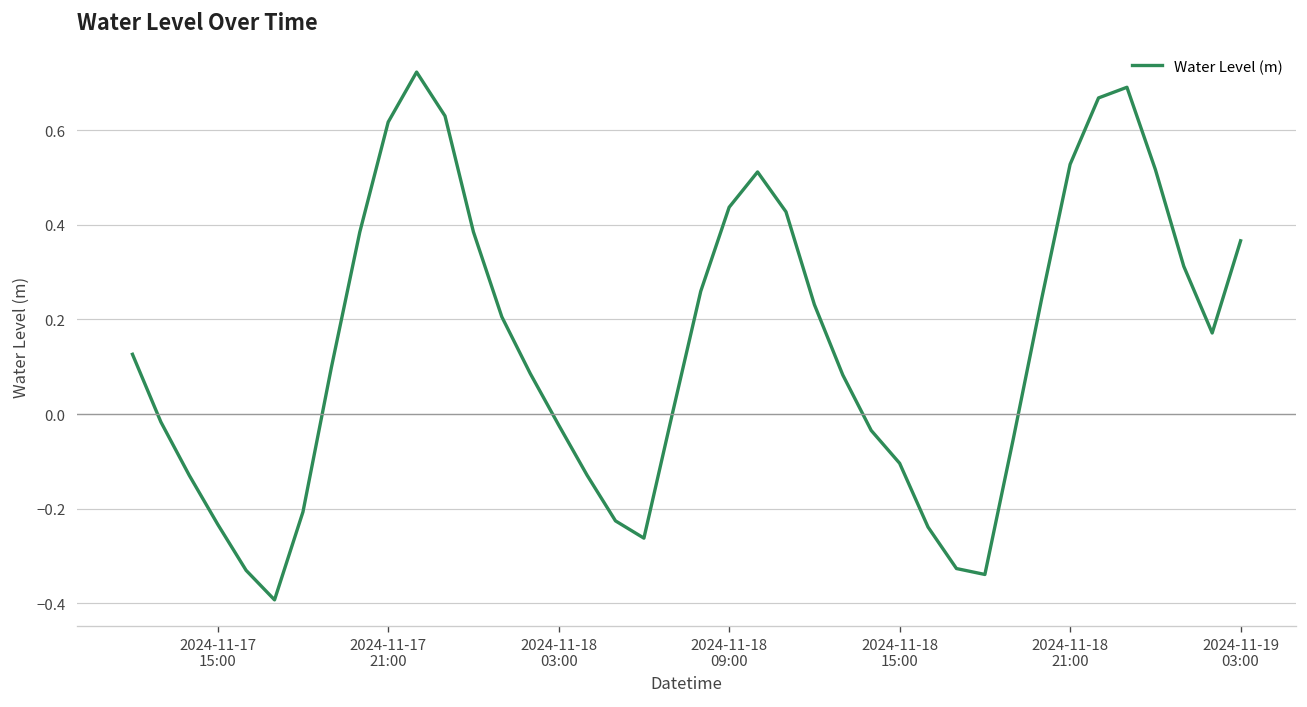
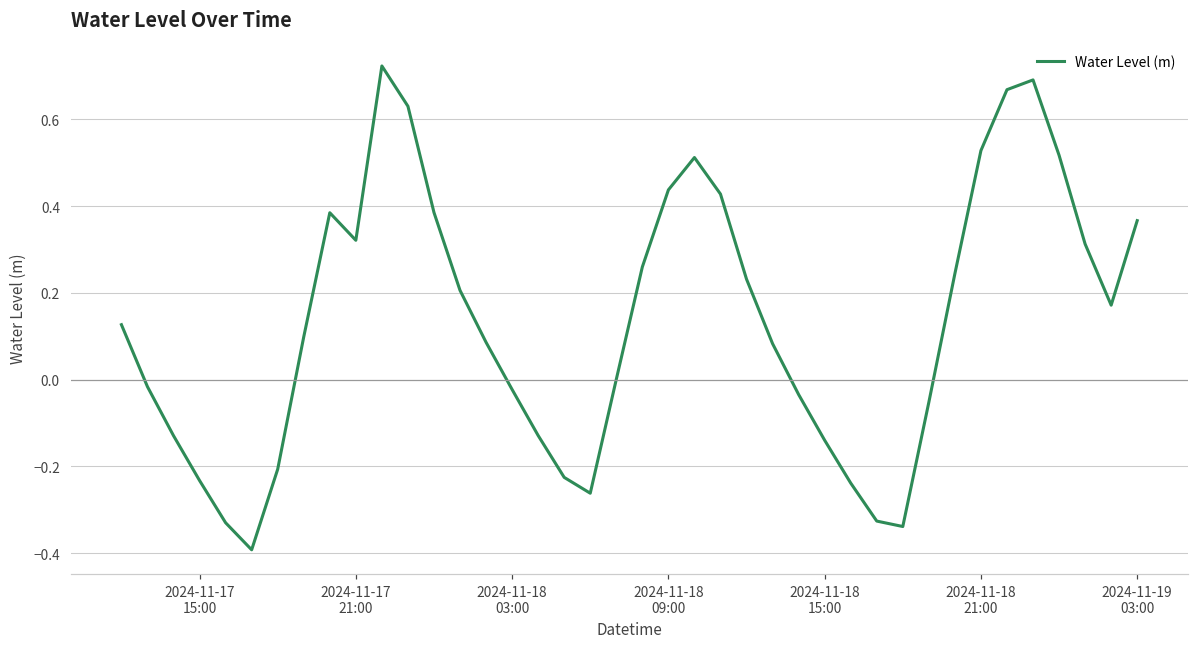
2024-11-17 21:00: 0.62 -> 0.32
2024-11-18 15:00: -0.10 -> -0.14
